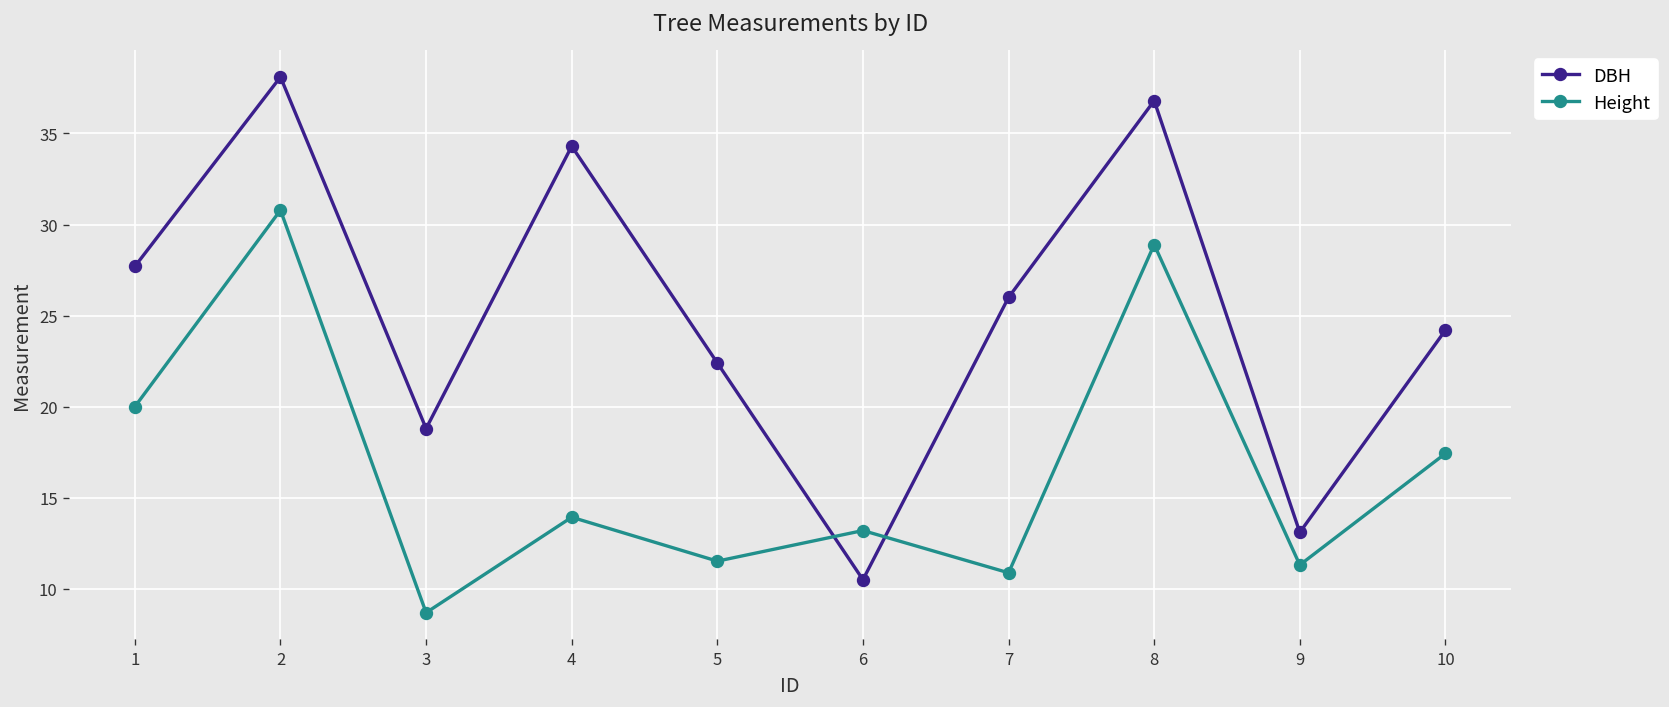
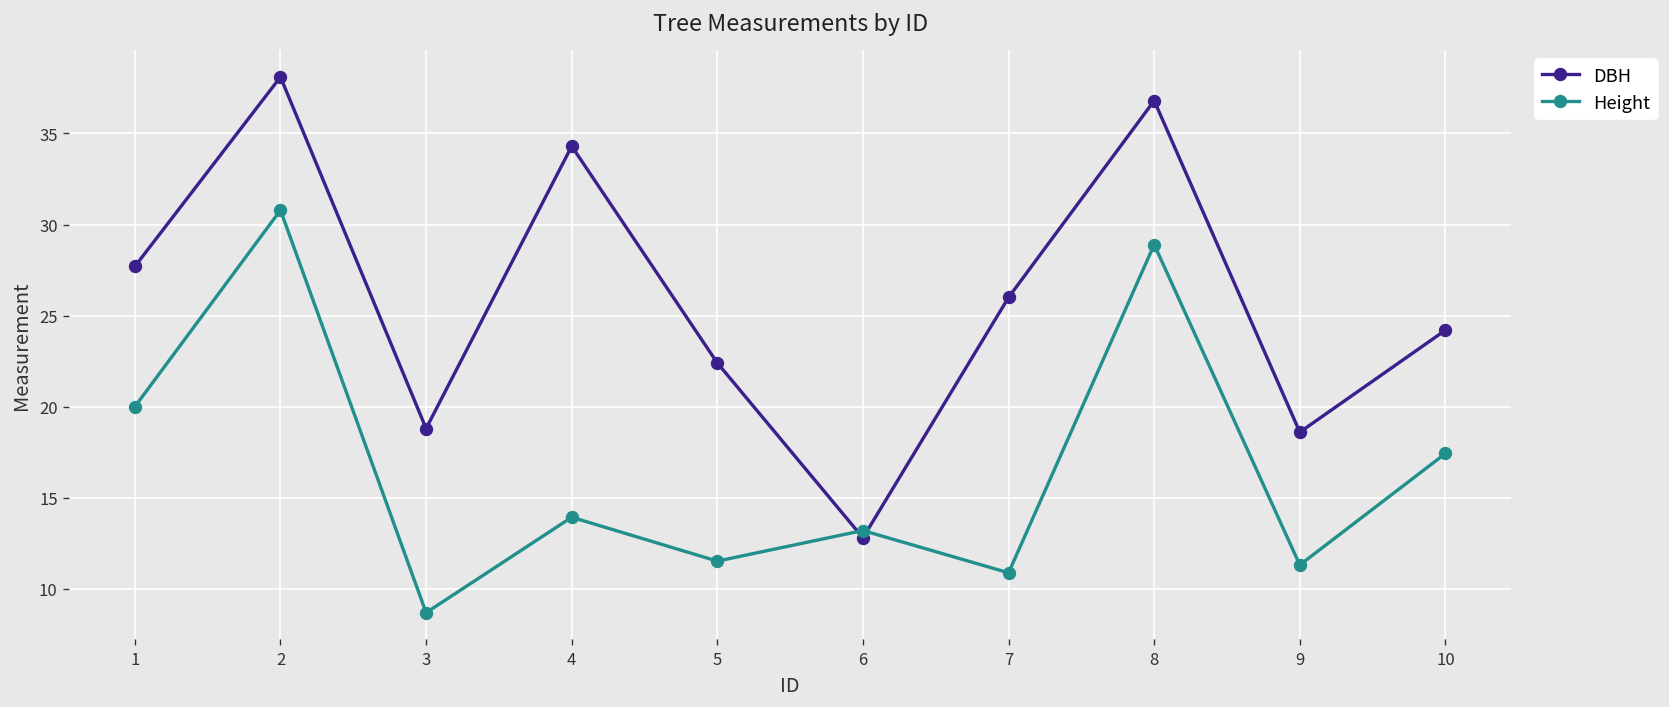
DBH, 6: 10.5 -> 12.8
DBH, 9: 13.1 -> 18.6
